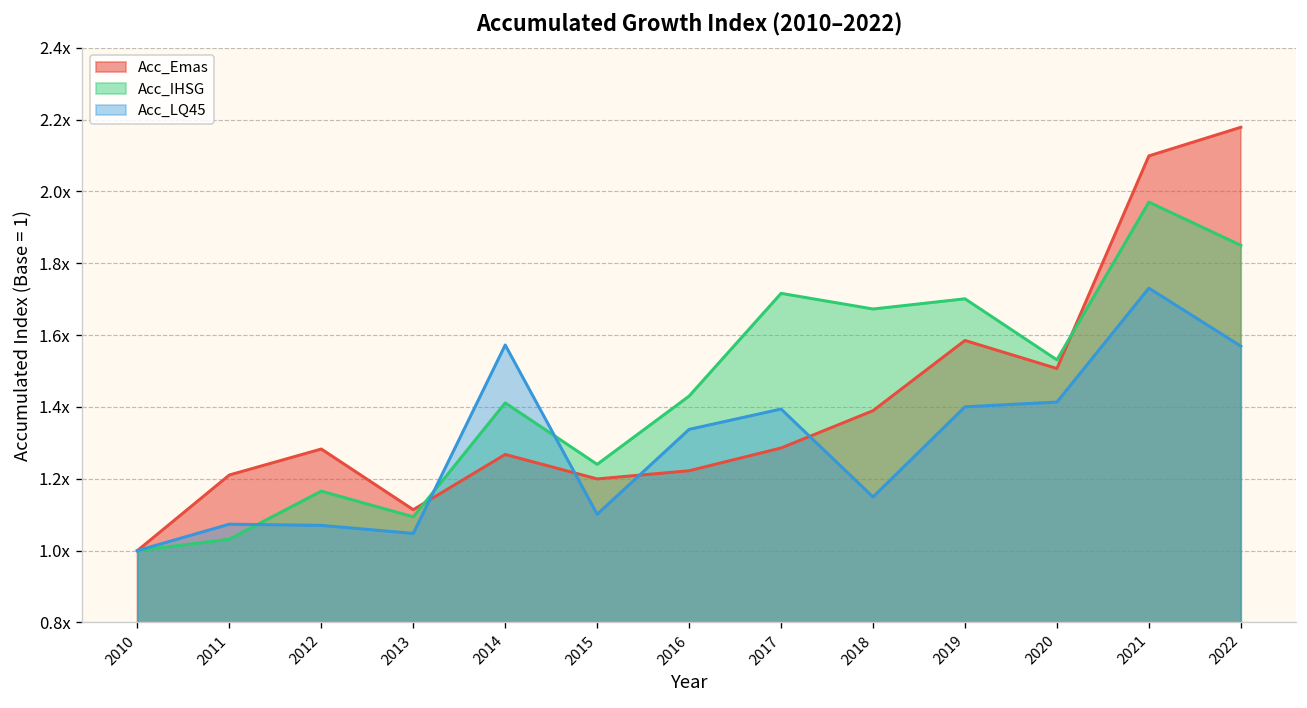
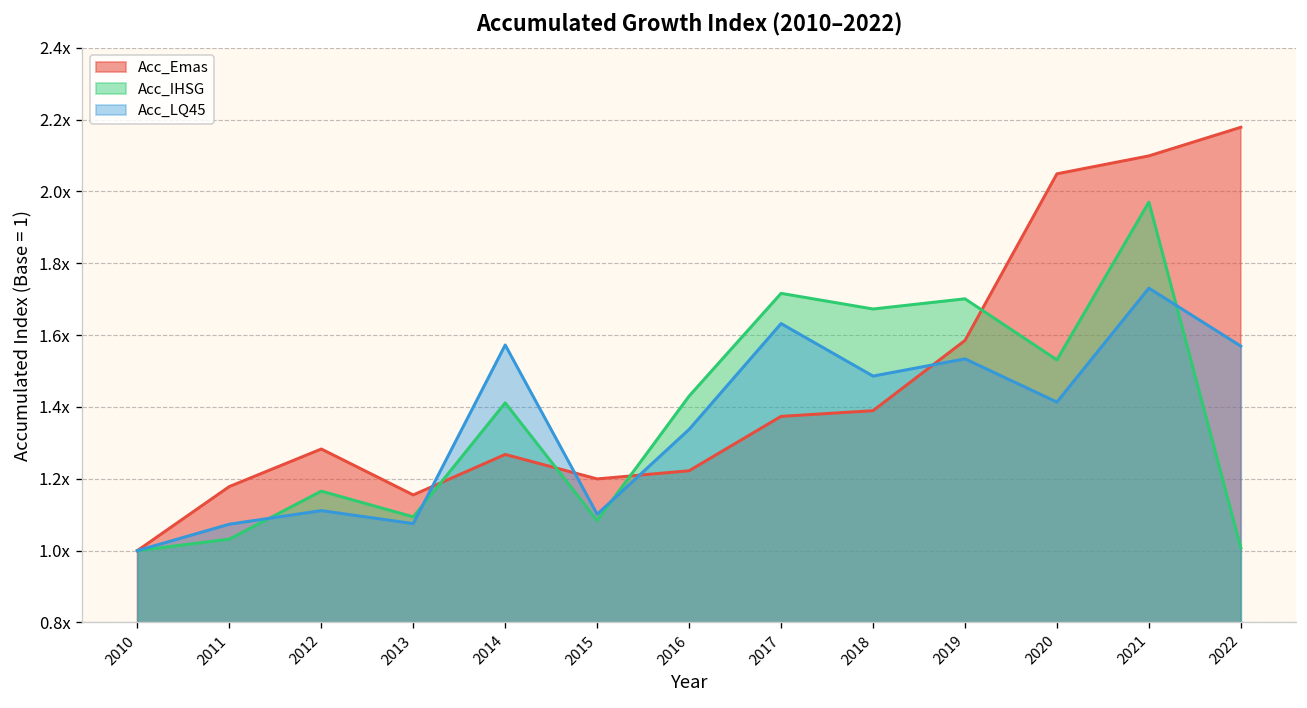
Acc_Emas, 2011: 1.21x -> 1.18x
Acc_LQ45, 2012: 1.07x -> 1.11x
Acc_Emas, 2013: 1.11x -> 1.15x
Acc_LQ45, 2013: 1.05x -> 1.08x
Acc_IHSG, 2015: 1.24x -> 1.08x
Acc_Emas, 2017: 1.29x -> 1.37x
Acc_LQ45, 2017: 1.39x -> 1.63x
Acc_LQ45, 2018: 1.15x -> 1.49x
Acc_LQ45, 2019: 1.40x -> 1.53x
Acc_Emas, 2020: 1.51x -> 2.05x
Acc_IHSG, 2022: 1.85x -> 1.01x
